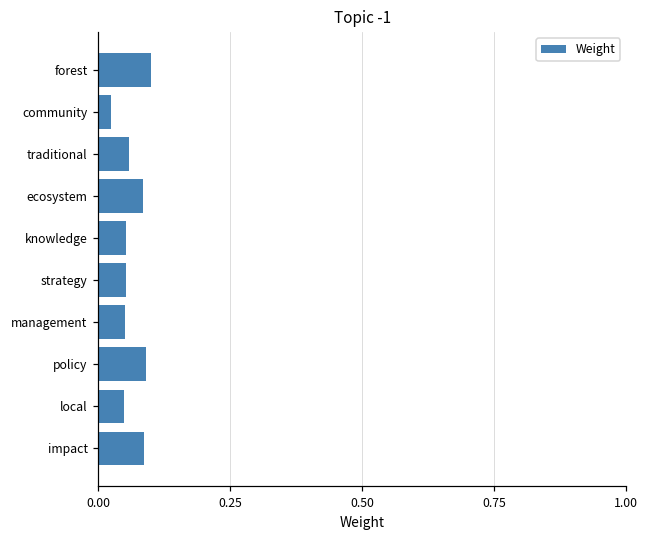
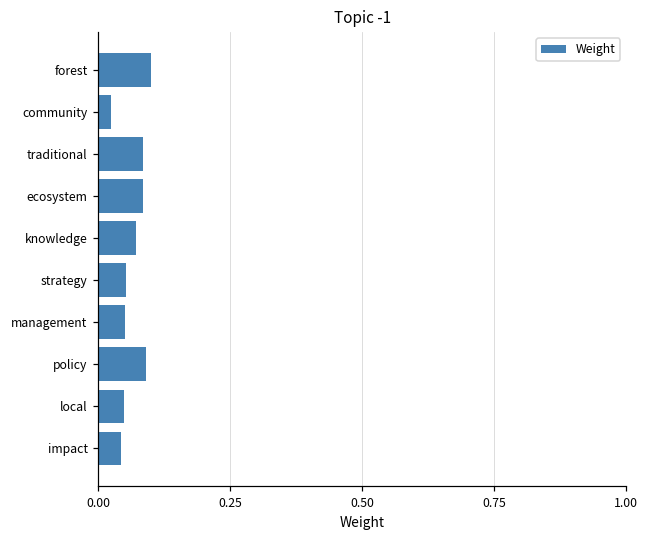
traditional: 0.06 -> 0.09
knowledge: 0.05 -> 0.07
impact: 0.09 -> 0.04
